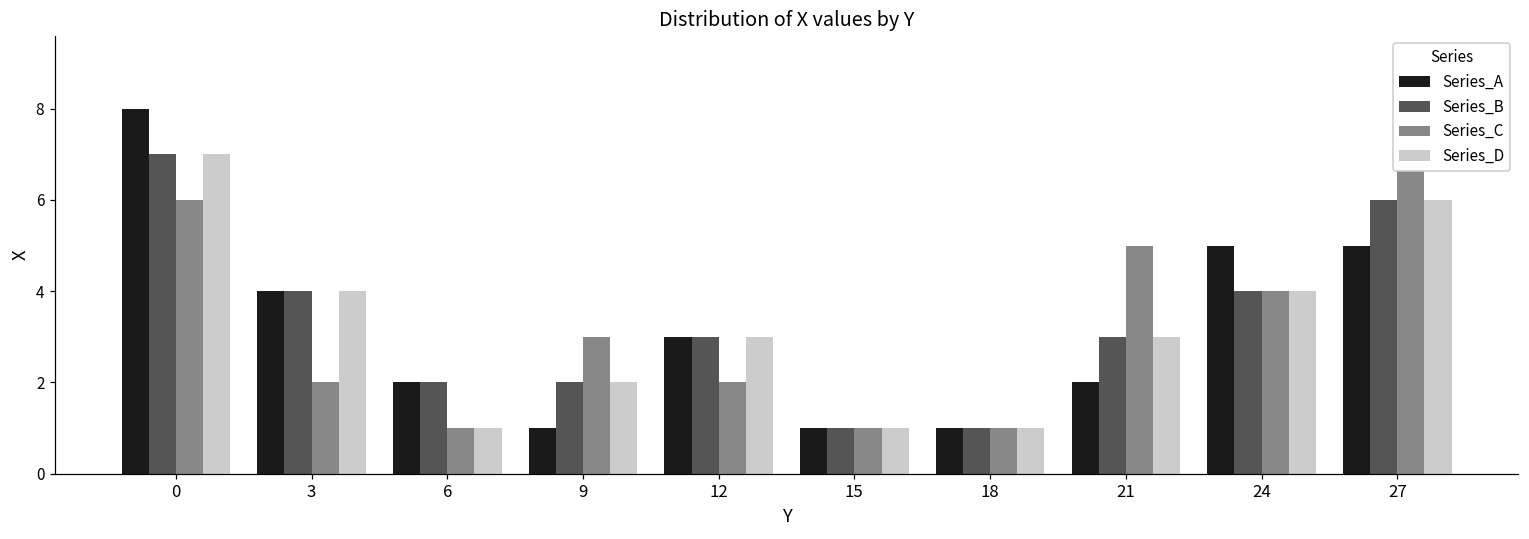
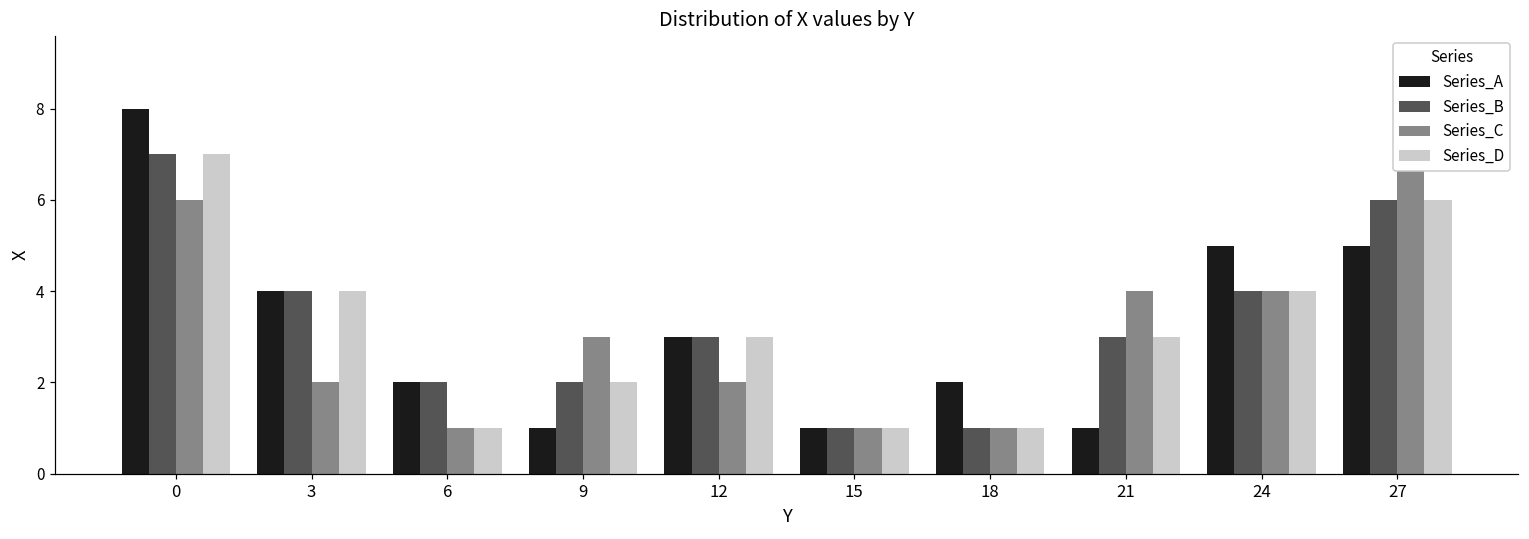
Series_A, 18: 1 -> 2
Series_A, 21: 2 -> 1
Series_C, 21: 5 -> 4
